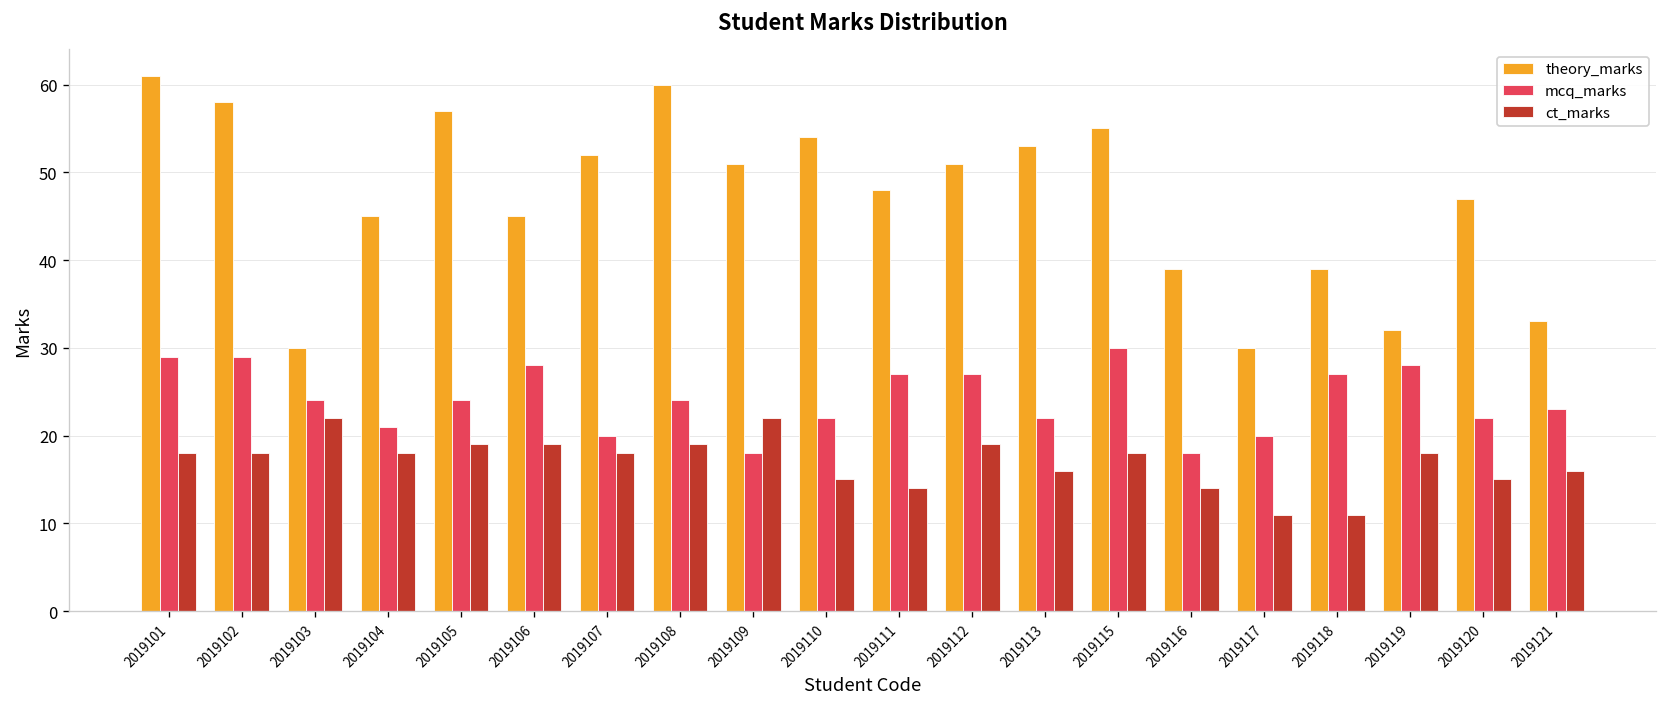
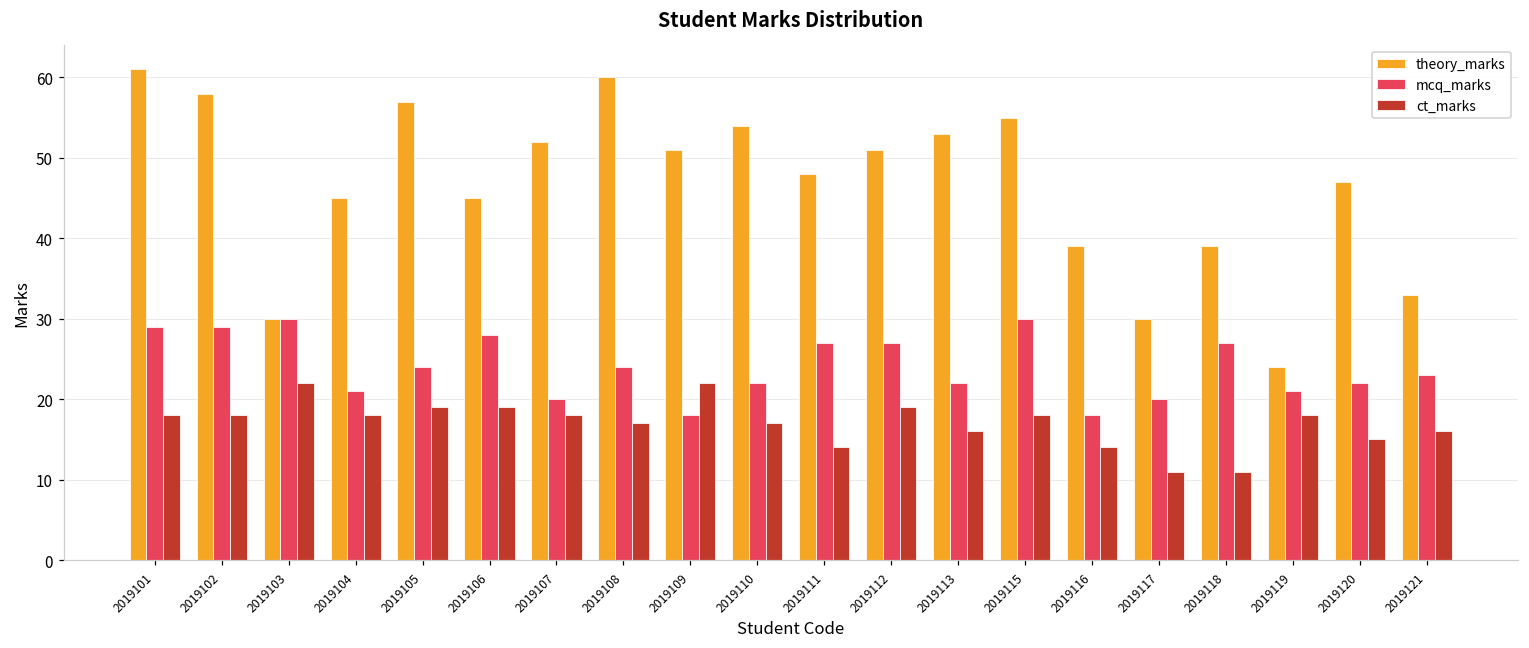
mcq_marks, 2019103: 24 -> 30
ct_marks, 2019108: 19 -> 17
ct_marks, 2019110: 15 -> 17
theory_marks, 2019119: 32 -> 24
mcq_marks, 2019119: 28 -> 21
